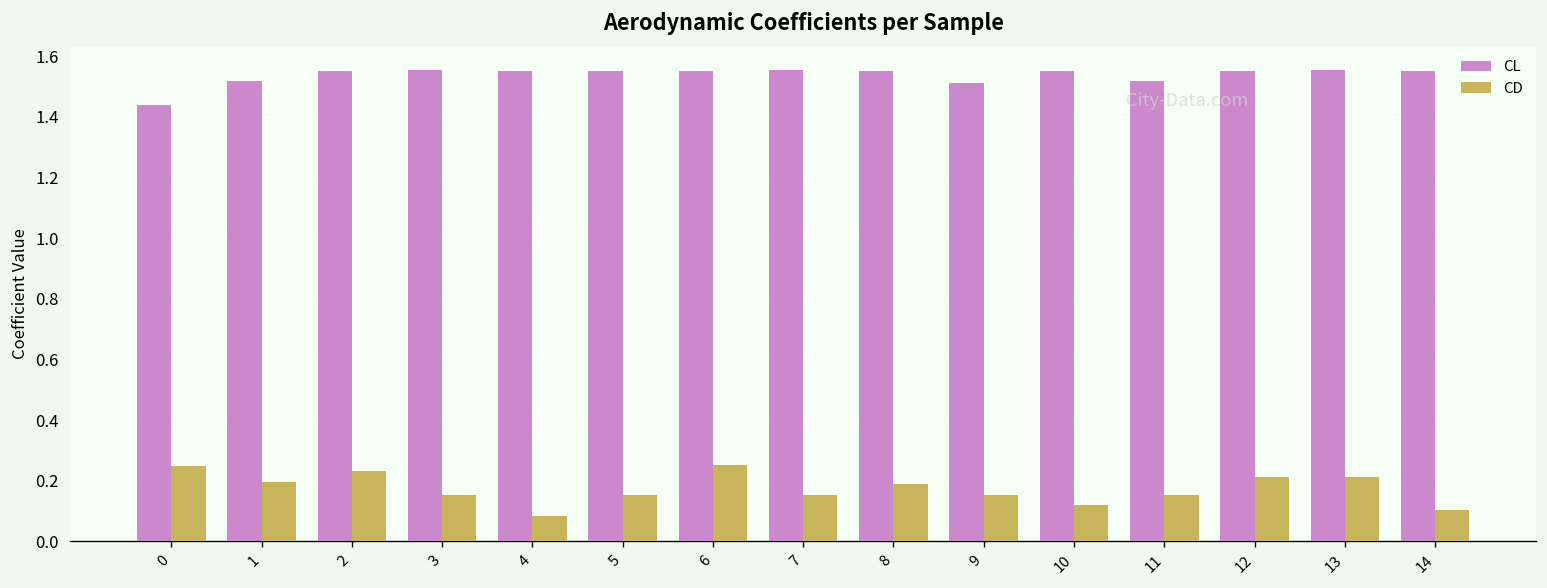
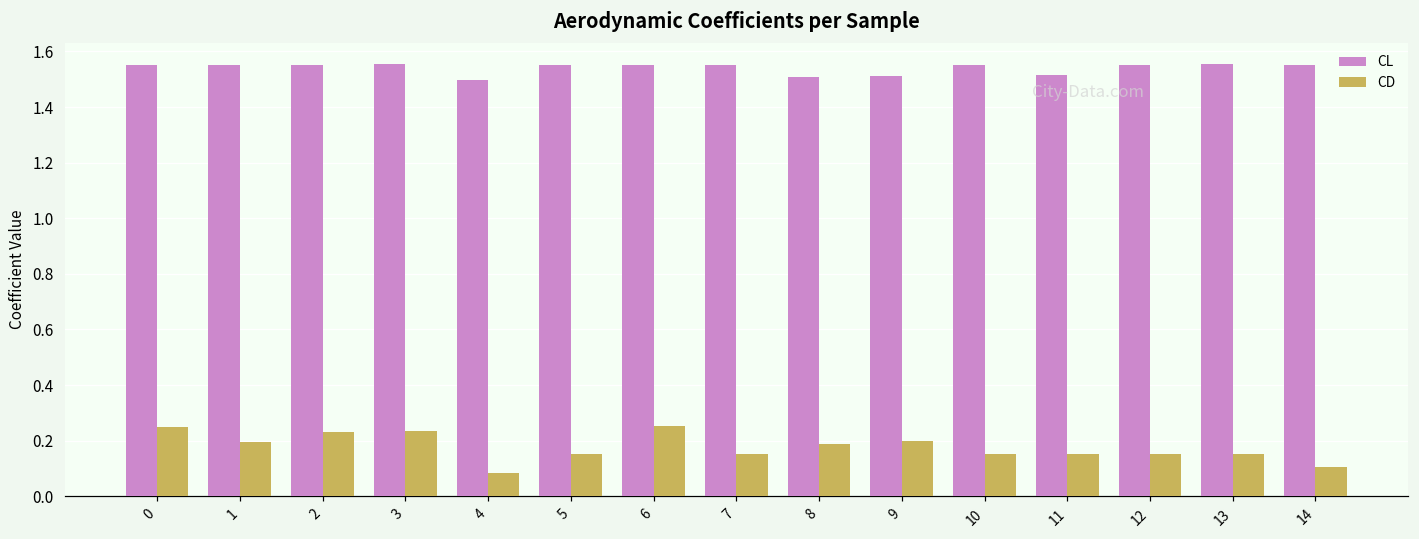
CL, 0: 1.44 -> 1.55
CL, 1: 1.52 -> 1.55
CD, 3: 0.15 -> 0.23
CL, 4: 1.55 -> 1.50
CL, 8: 1.55 -> 1.51
CD, 9: 0.15 -> 0.20
CD, 10: 0.12 -> 0.15
CD, 12: 0.21 -> 0.15
CD, 13: 0.21 -> 0.15
